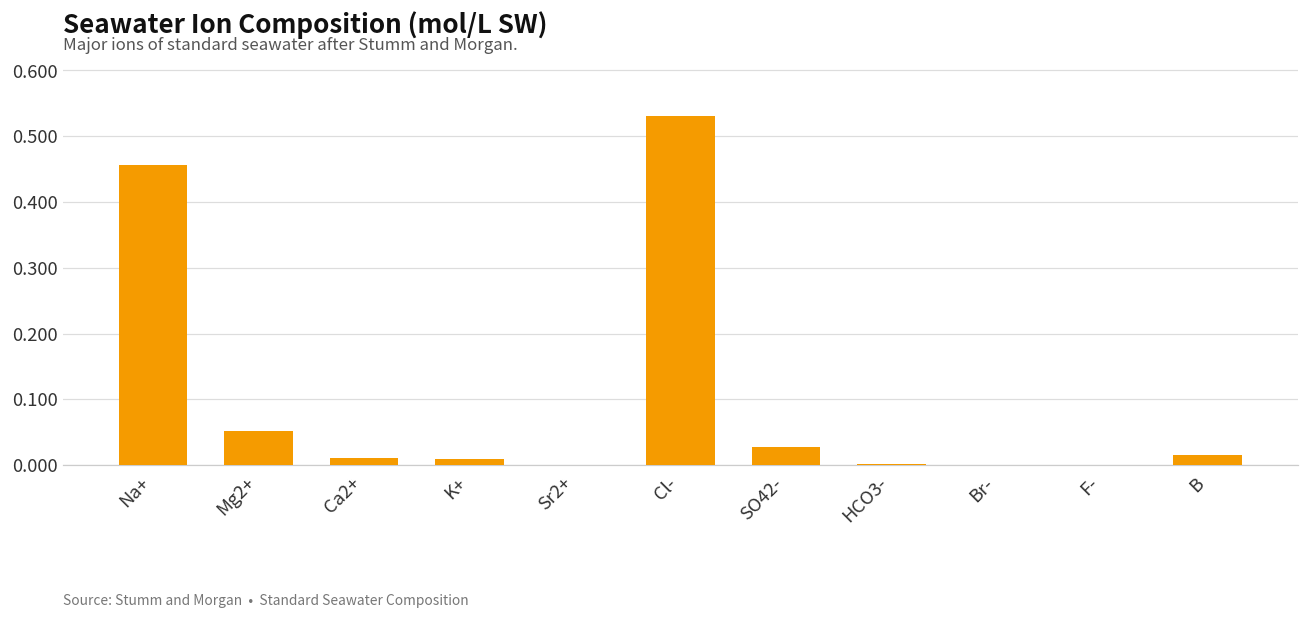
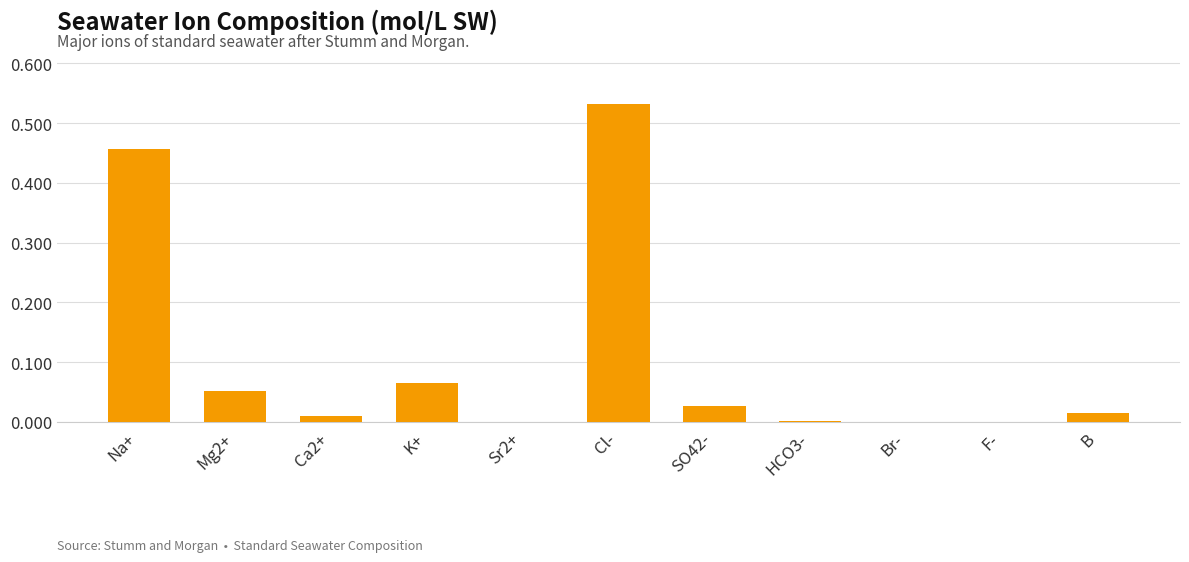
K+: 0.01 -> 0.07
